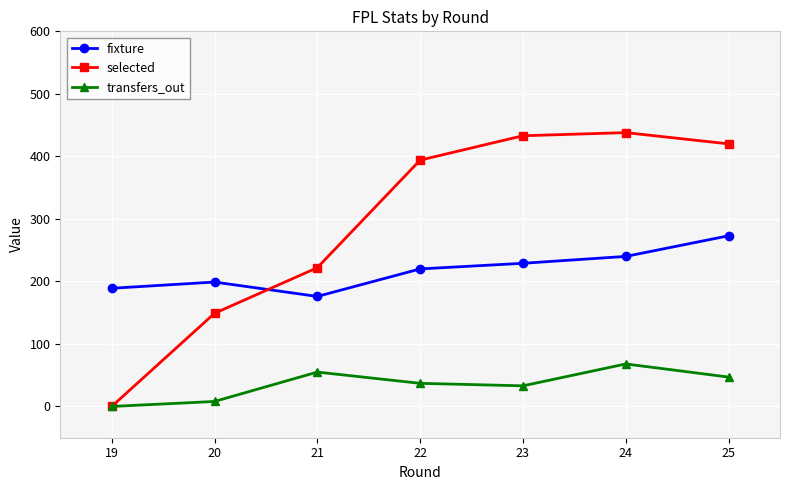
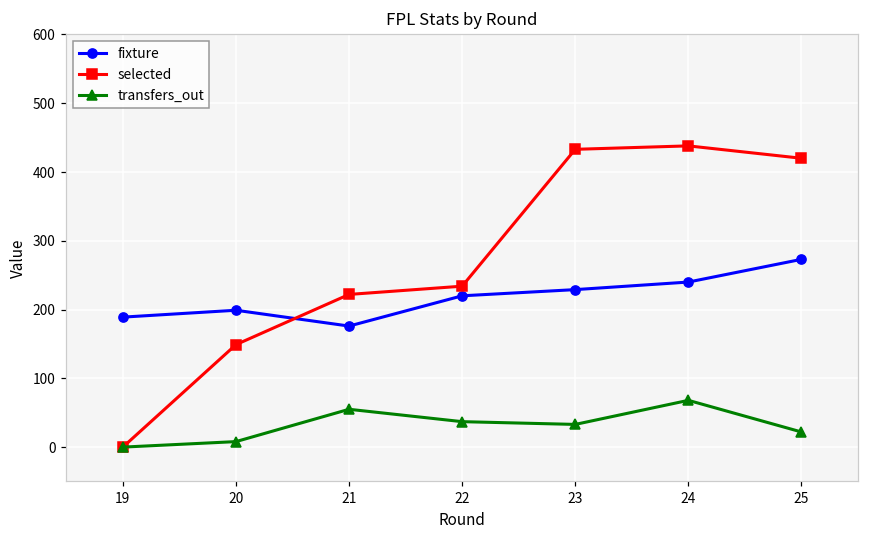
selected, 22: 390 -> 230
transfers_out, 25: 50 -> 20
